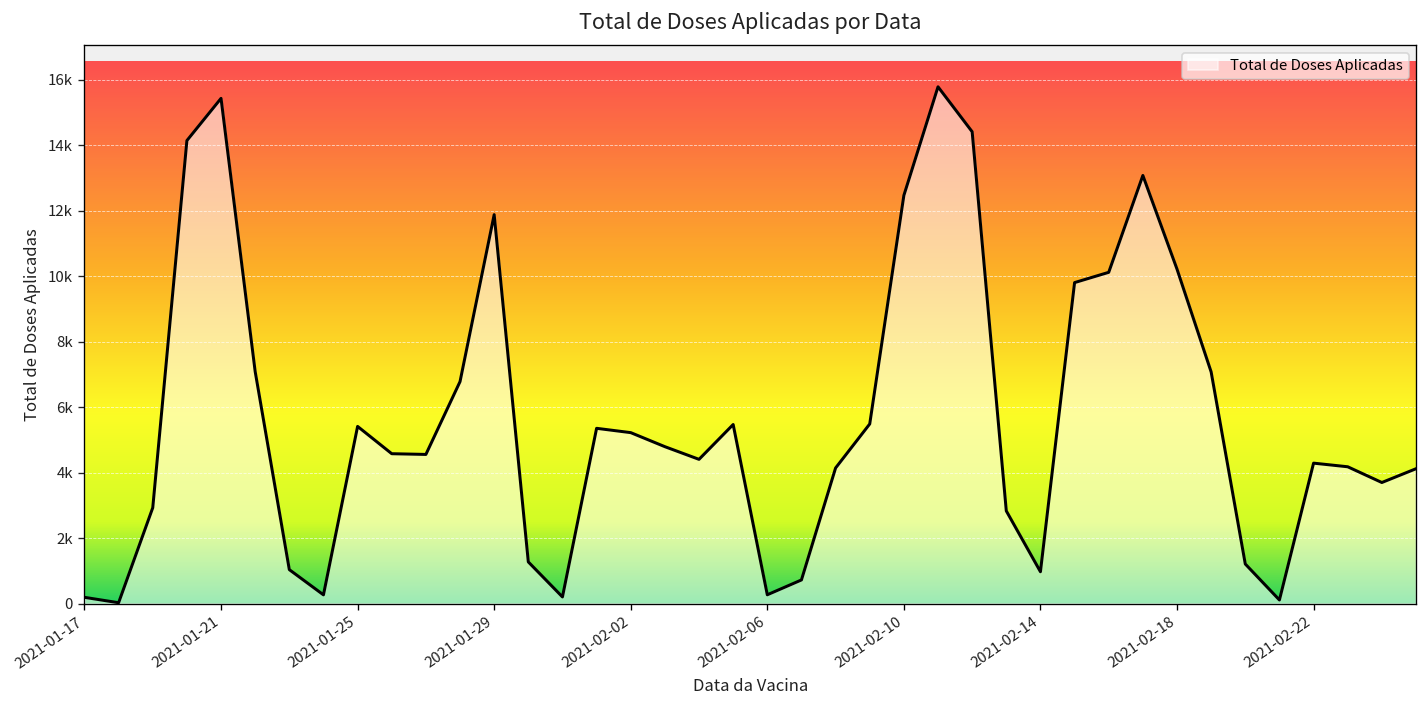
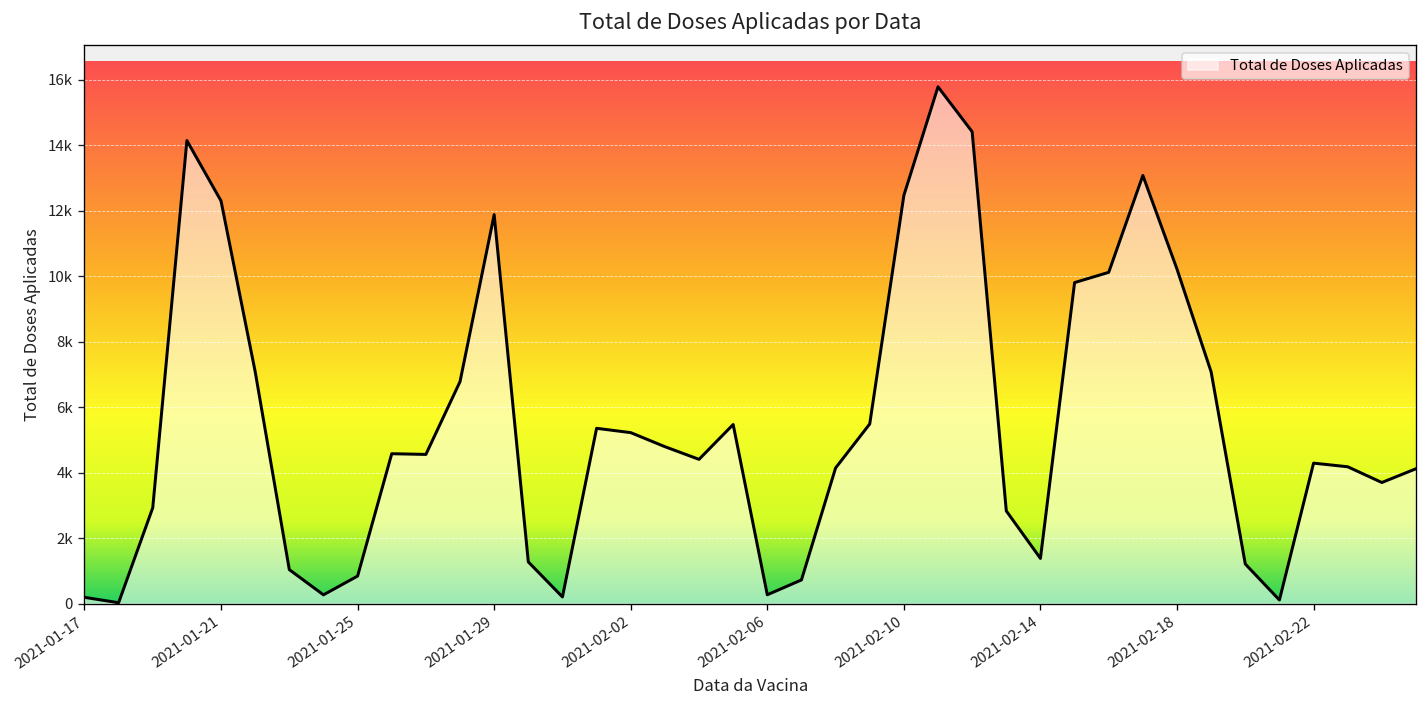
2021-01-21: 15400 -> 12300
2021-01-25: 5400 -> 800
2021-02-14: 1000 -> 1400
